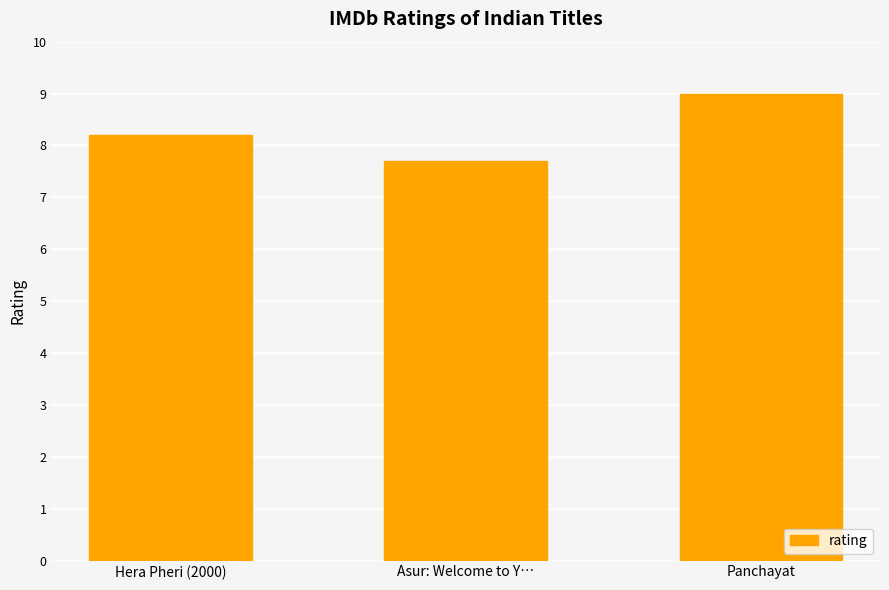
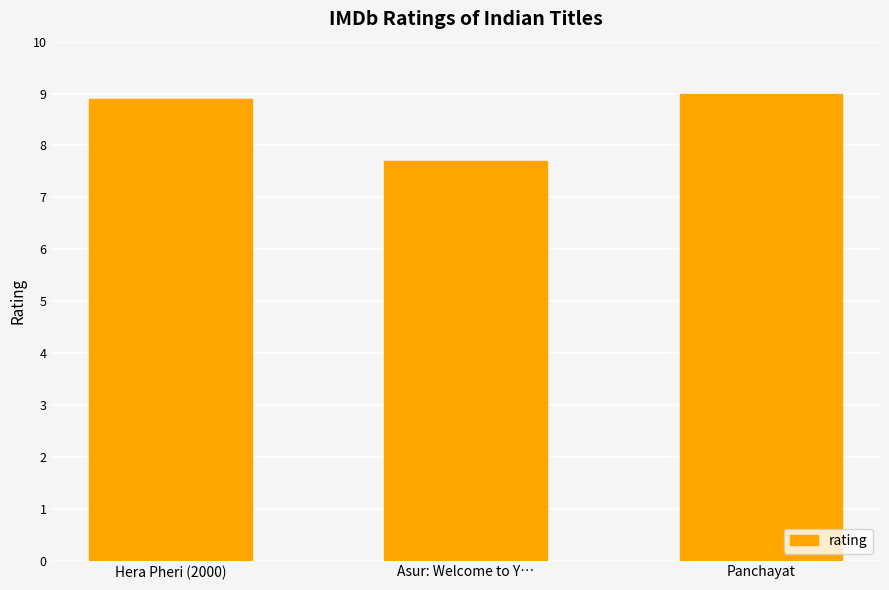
Hera Pheri (2000): 8.2 -> 8.9
